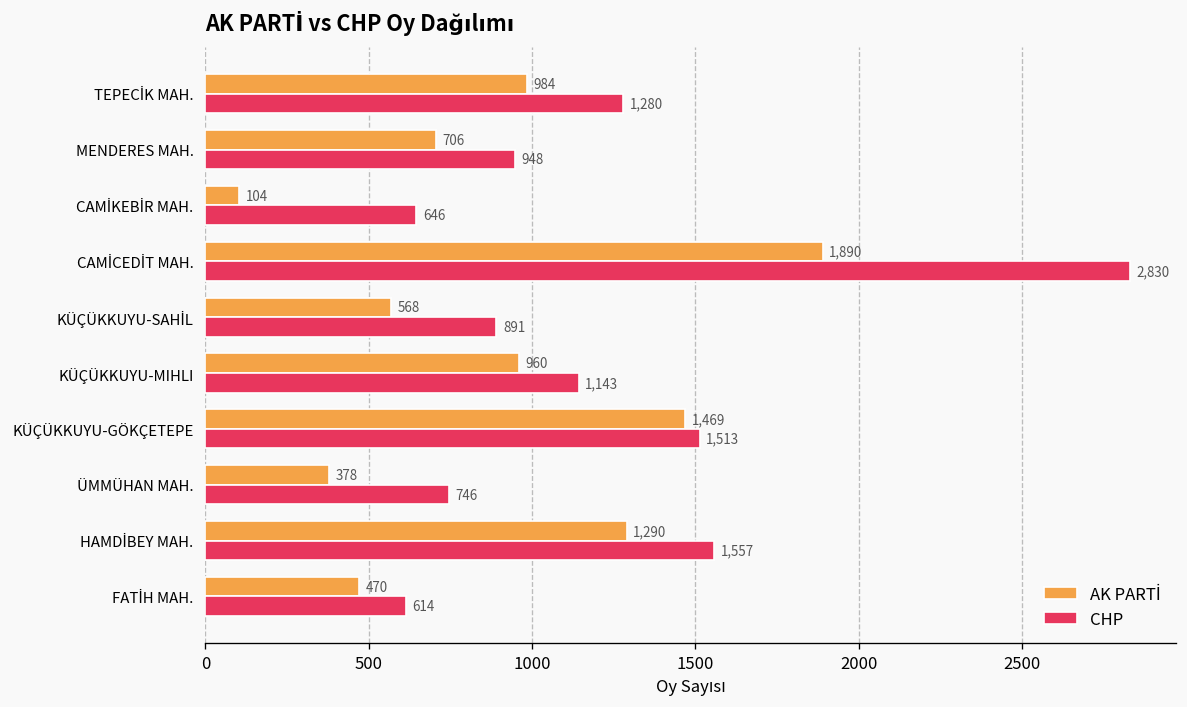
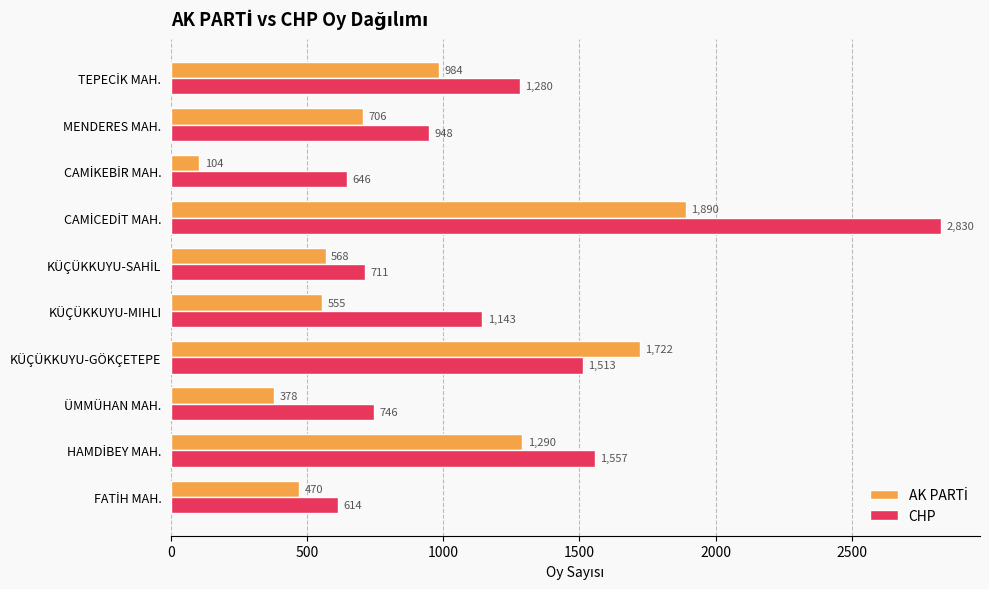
CHP, KÜÇÜKKUYU-SAHİL: 891 -> 711
AK PARTİ, KÜÇÜKKUYU-MIHLI: 960 -> 555
AK PARTİ, KÜÇÜKKUYU-GÖKÇETEPE: 1,469 -> 1,722
